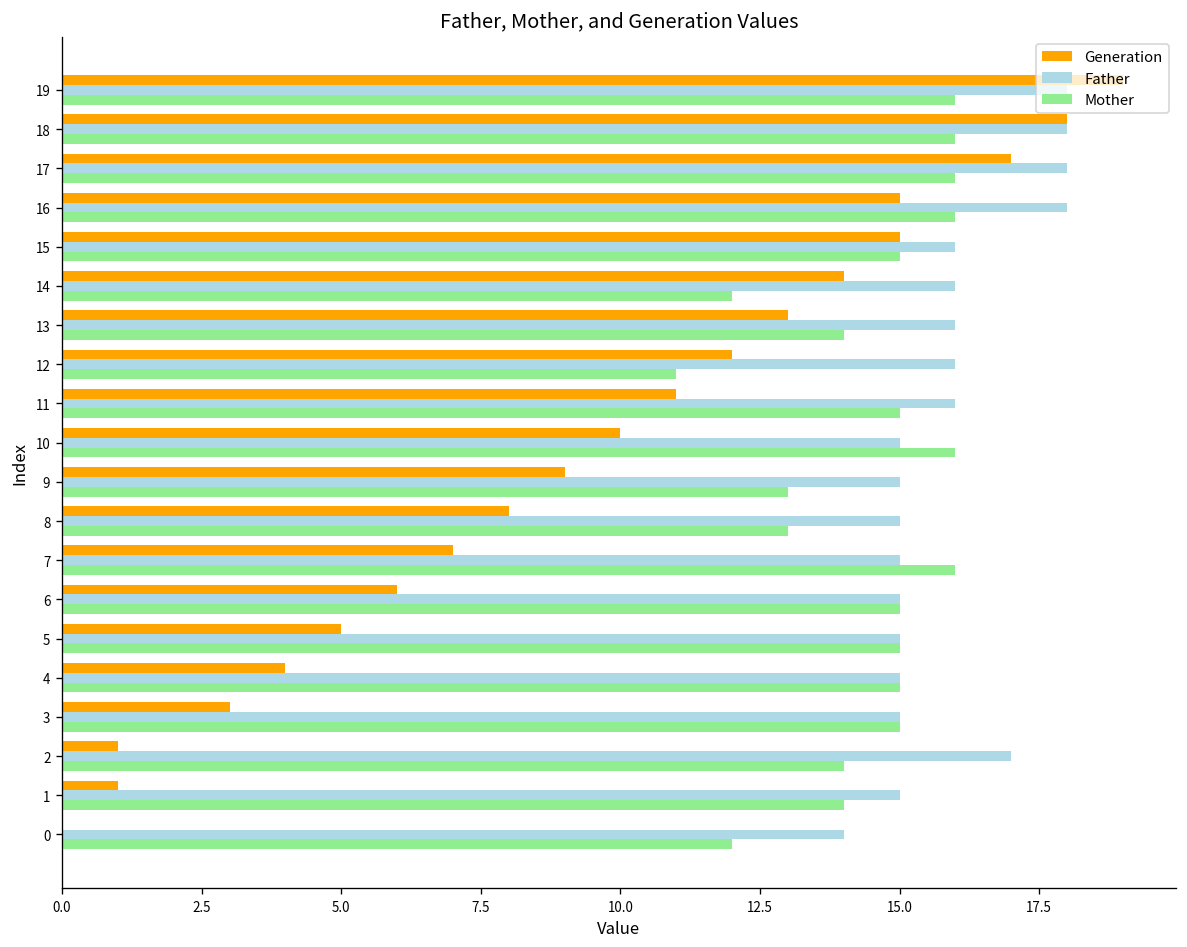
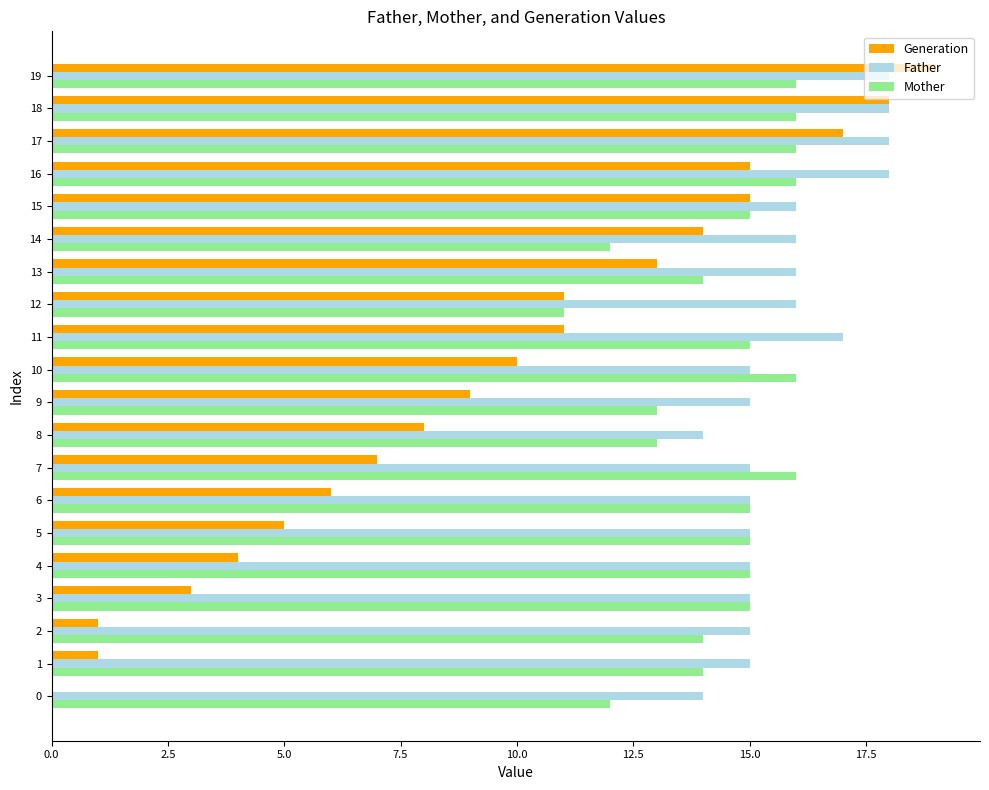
Generation, 12: 12 -> 11
Father, 11: 16 -> 17
Father, 8: 15 -> 14
Father, 2: 17 -> 15
